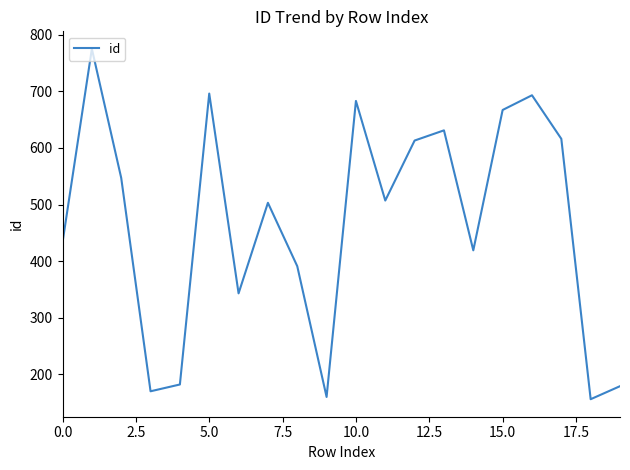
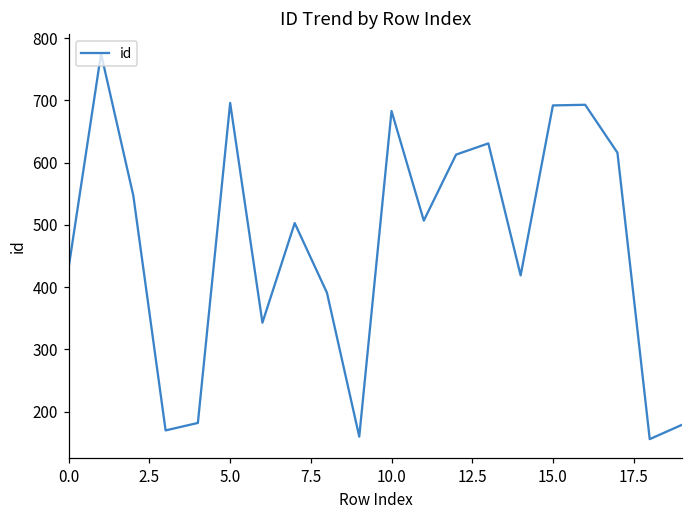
15.0: 670 -> 690
